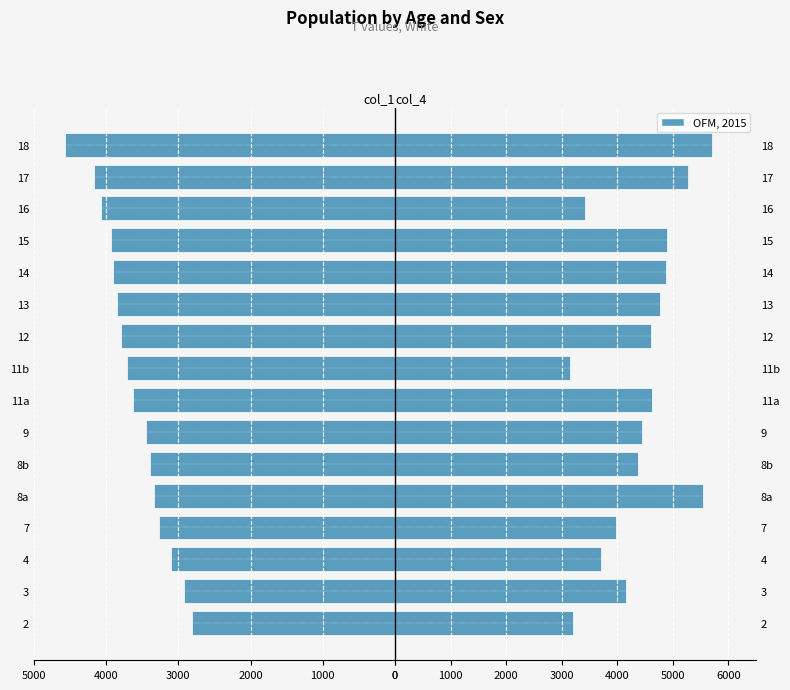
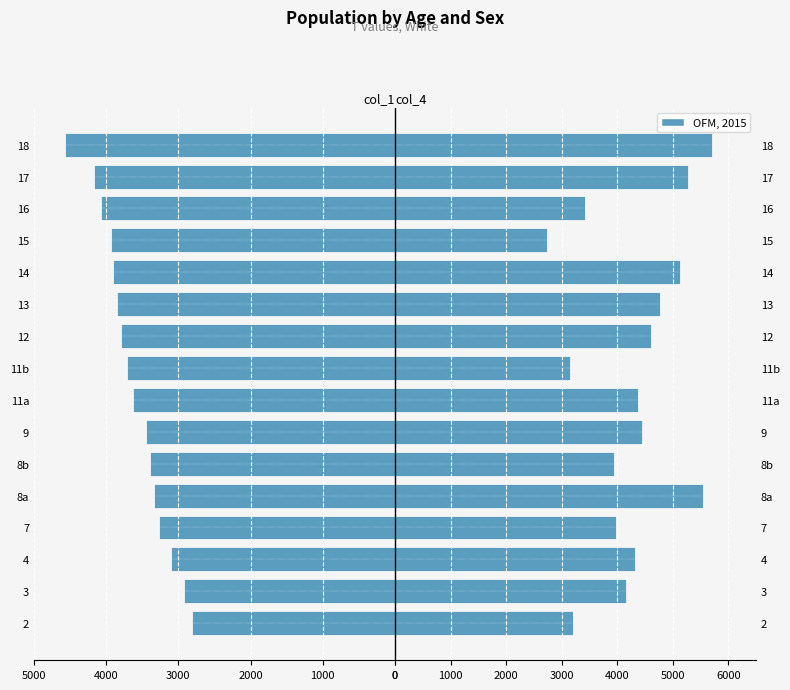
col_4, 15: 4900 -> 2700
col_4, 14: 4900 -> 5100
col_4, 11a: 4600 -> 4400
col_4, 8b: 4400 -> 3900
col_4, 4: 3700 -> 4300
